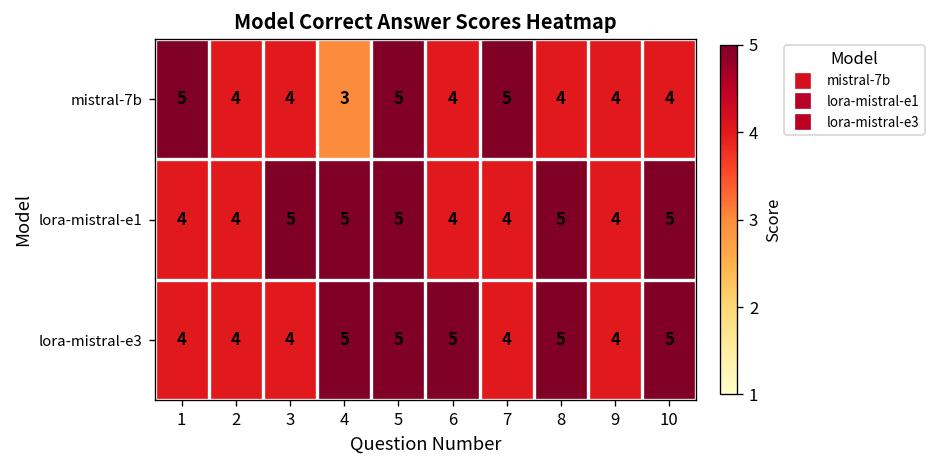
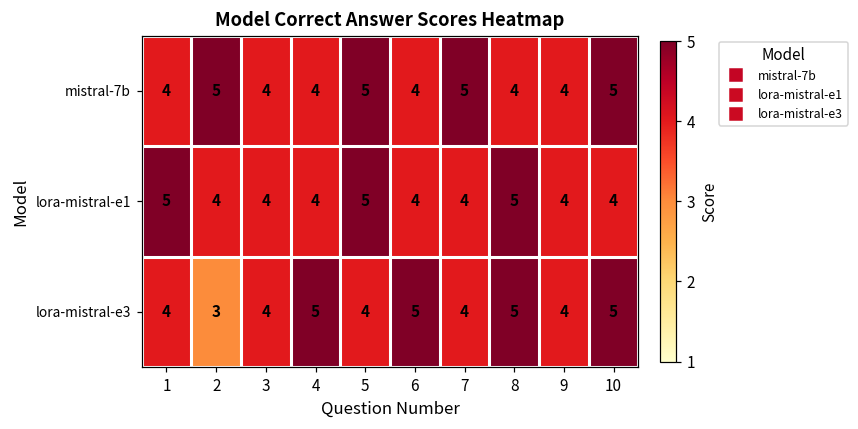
mistral-7b, 1: 5 -> 4
mistral-7b, 2: 4 -> 5
mistral-7b, 4: 3 -> 4
mistral-7b, 10: 4 -> 5
lora-mistral-e1, 1: 4 -> 5
lora-mistral-e1, 3: 5 -> 4
lora-mistral-e1, 4: 5 -> 4
lora-mistral-e1, 10: 5 -> 4
lora-mistral-e3, 2: 4 -> 3
lora-mistral-e3, 5: 5 -> 4
